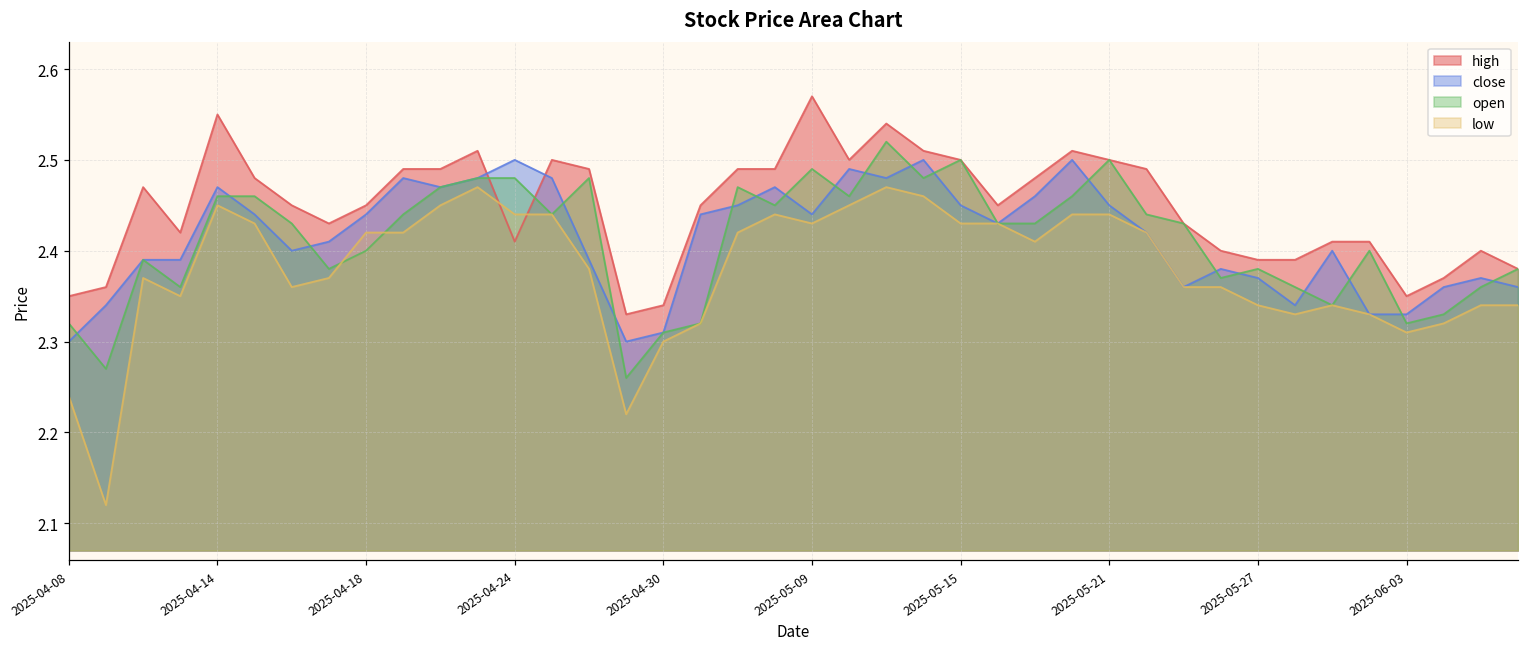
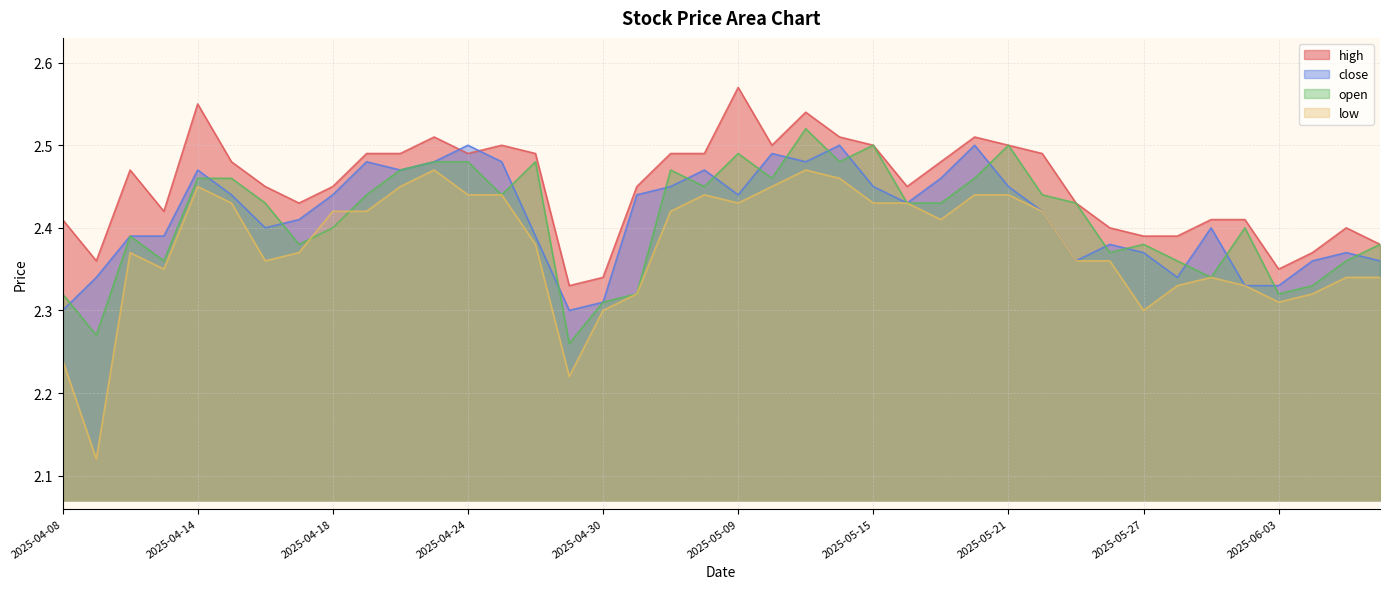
high, 2025-04-08: 2.35 -> 2.41
high, 2025-04-24: 2.41 -> 2.49
low, 2025-05-27: 2.34 -> 2.30
